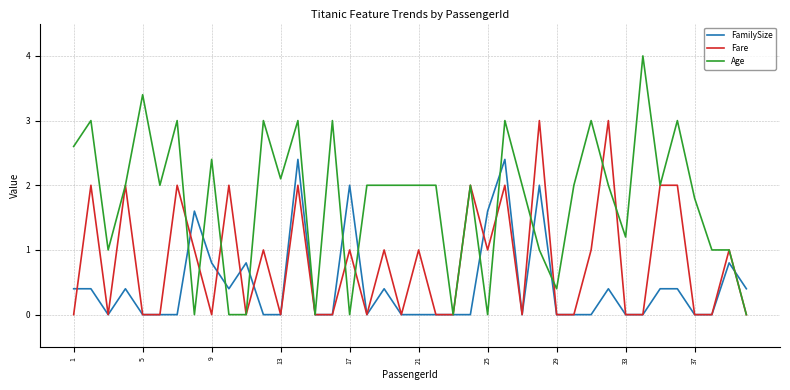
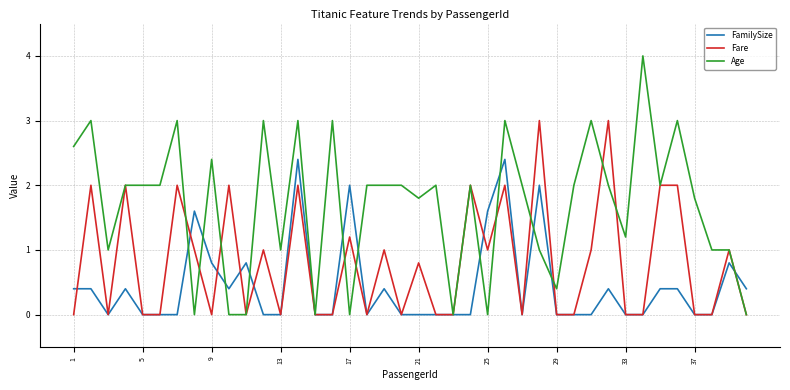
Age, 5: 3.4 -> 2.0
Age, 13: 2.1 -> 1.0
Fare, 17: 1.0 -> 1.2
Fare, 21: 1.0 -> 0.8
Age, 21: 2.0 -> 1.8
